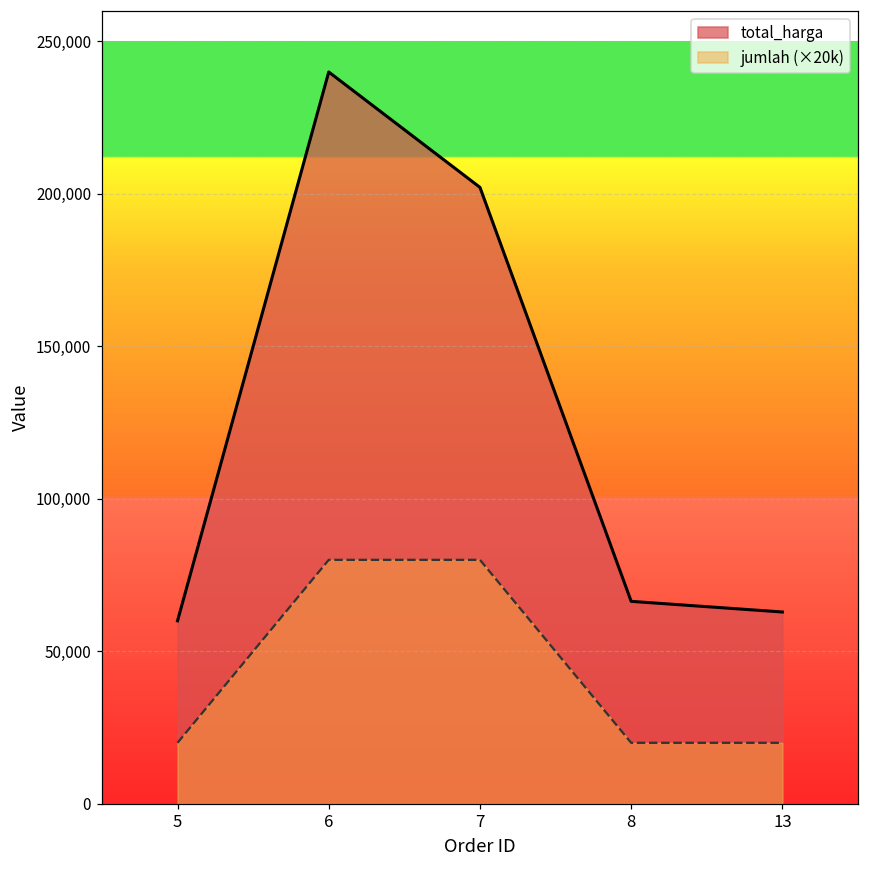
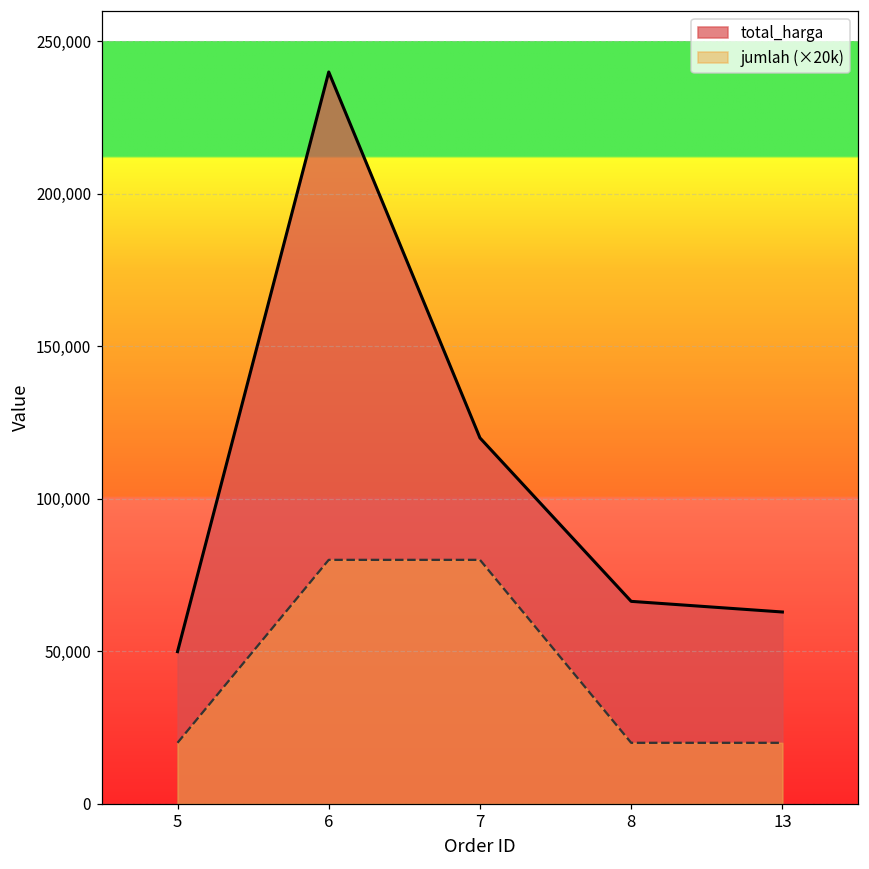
total_harga, 5: 60,000 -> 50,000
total_harga, 7: 202,000 -> 120,000
